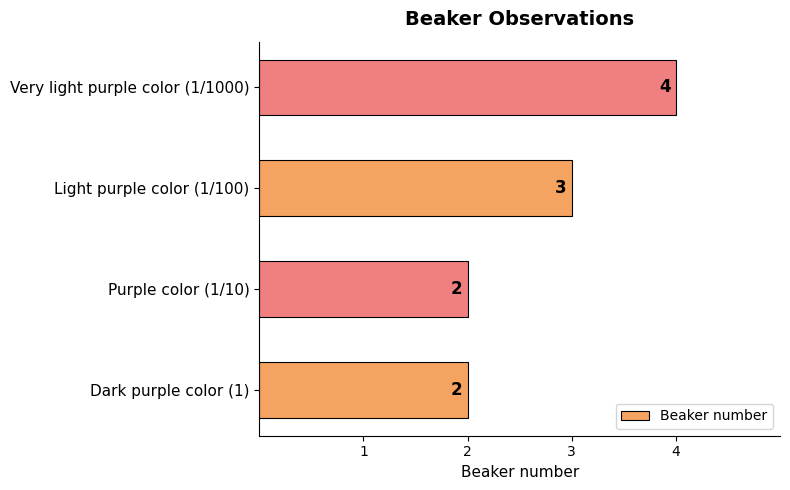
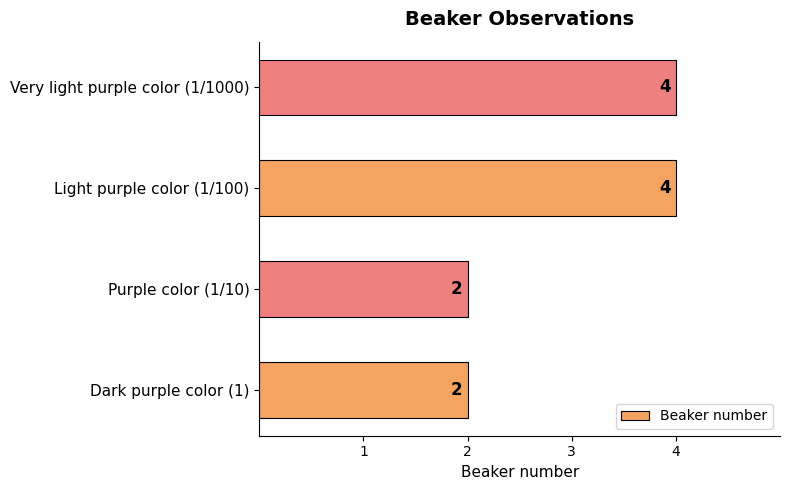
Light purple color (1/100): 3 -> 4
